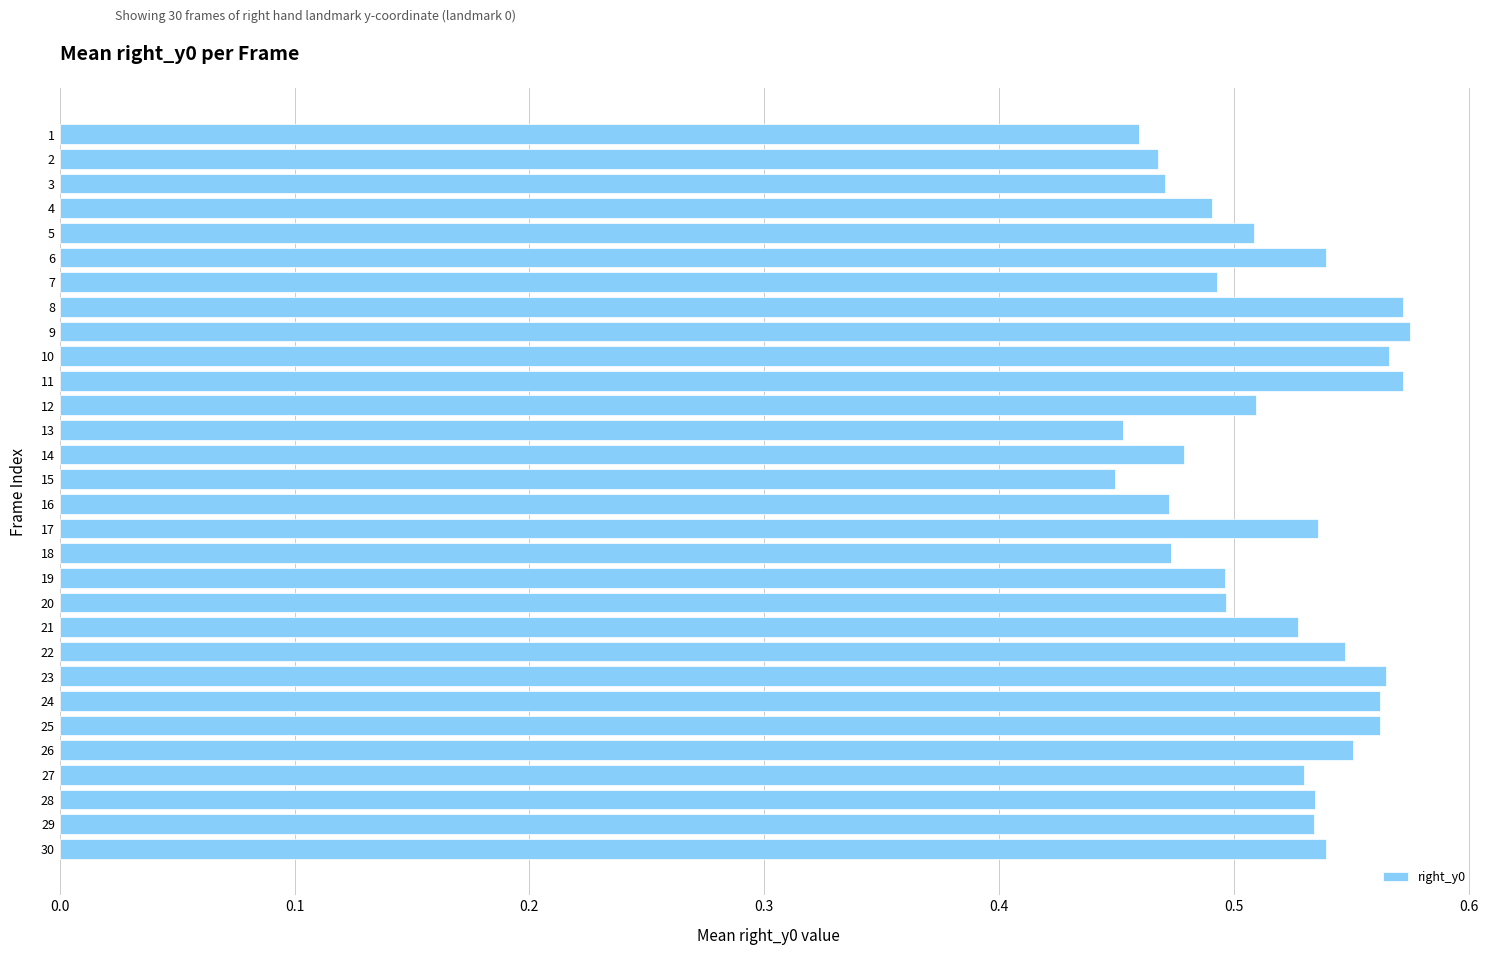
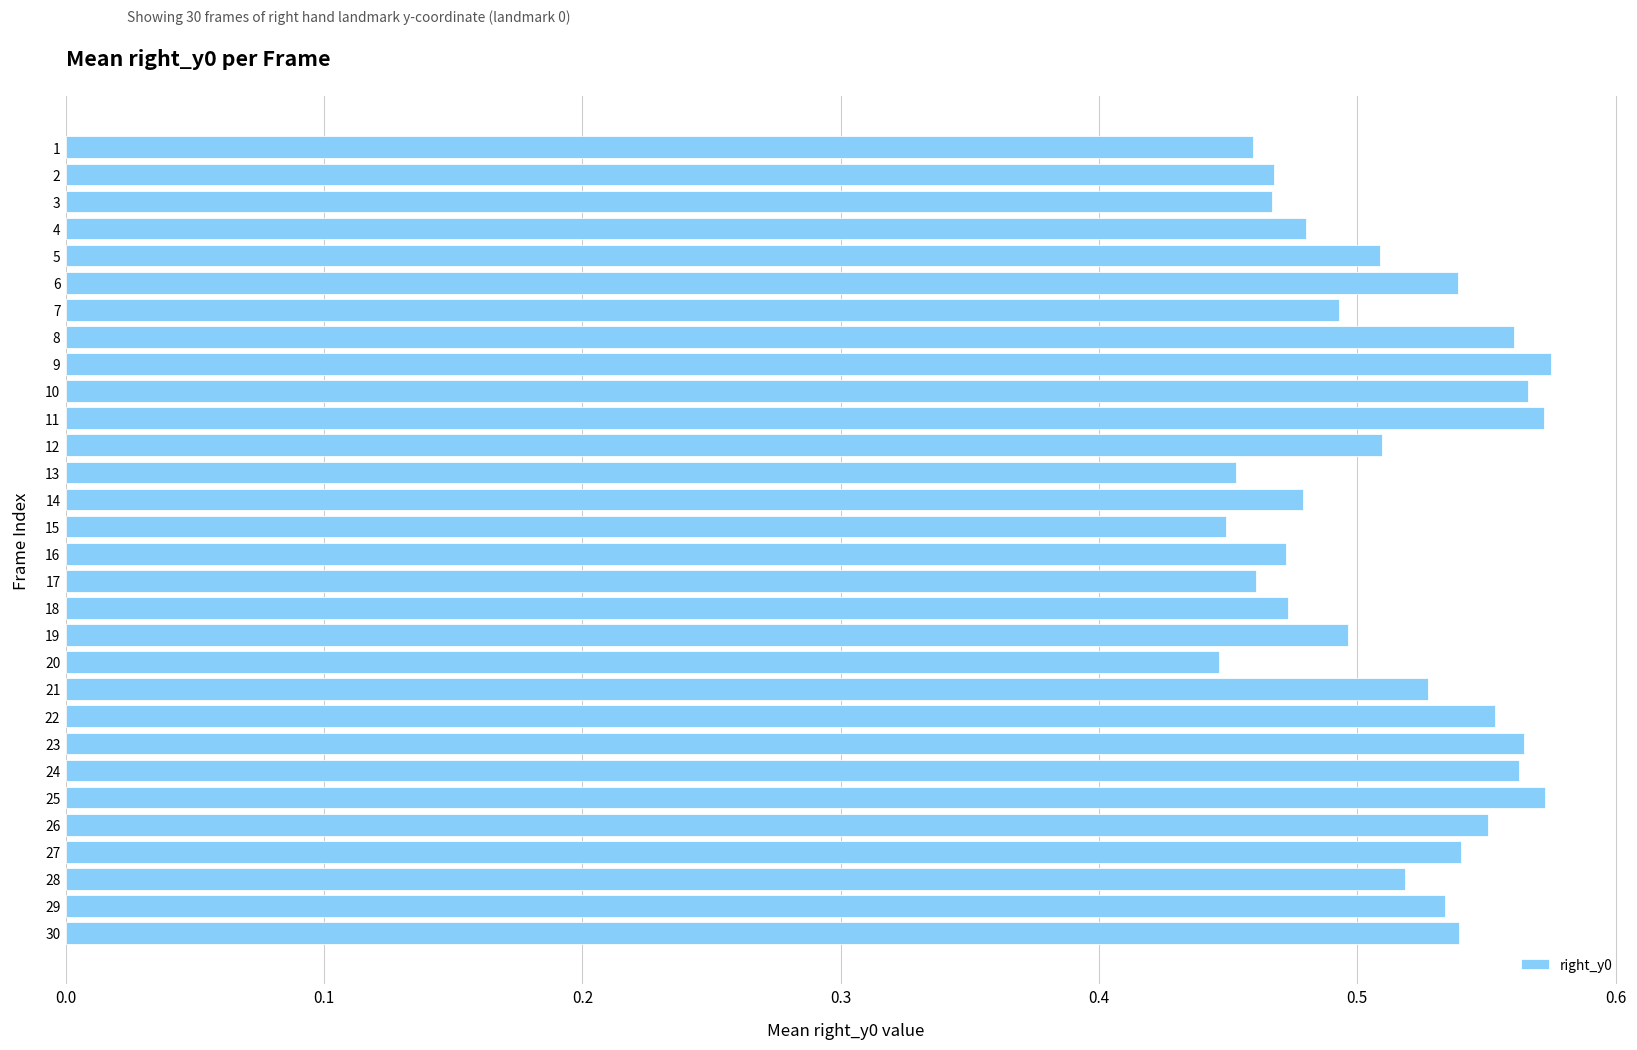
3: 0.471 -> 0.467
4: 0.491 -> 0.480
8: 0.572 -> 0.560
17: 0.536 -> 0.461
20: 0.497 -> 0.446
22: 0.547 -> 0.553
25: 0.562 -> 0.573
27: 0.530 -> 0.540
28: 0.534 -> 0.519
